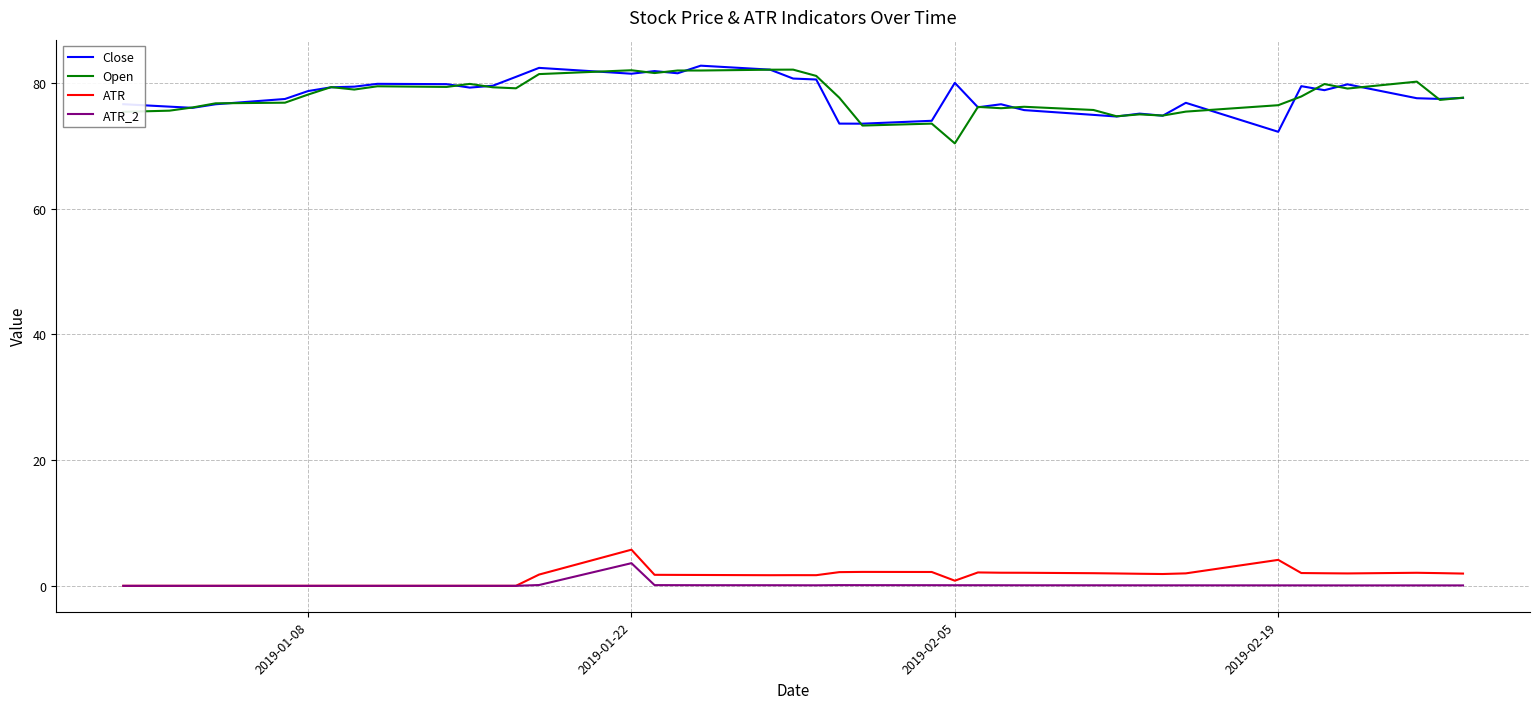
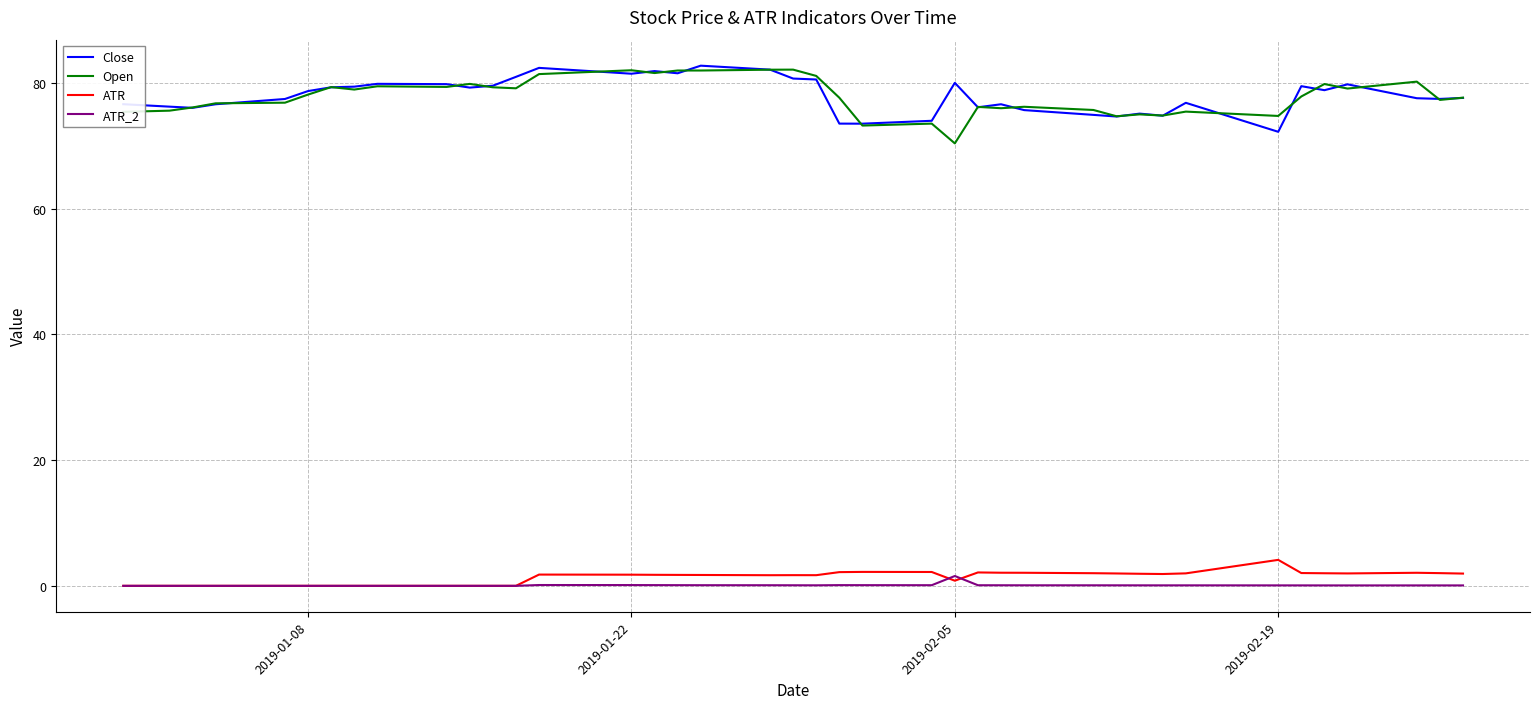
ATR, 2019-01-22: 6 -> 2
ATR_2, 2019-01-22: 4 -> 0
ATR_2, 2019-02-05: 0 -> 2
Open, 2019-02-19: 76 -> 75
